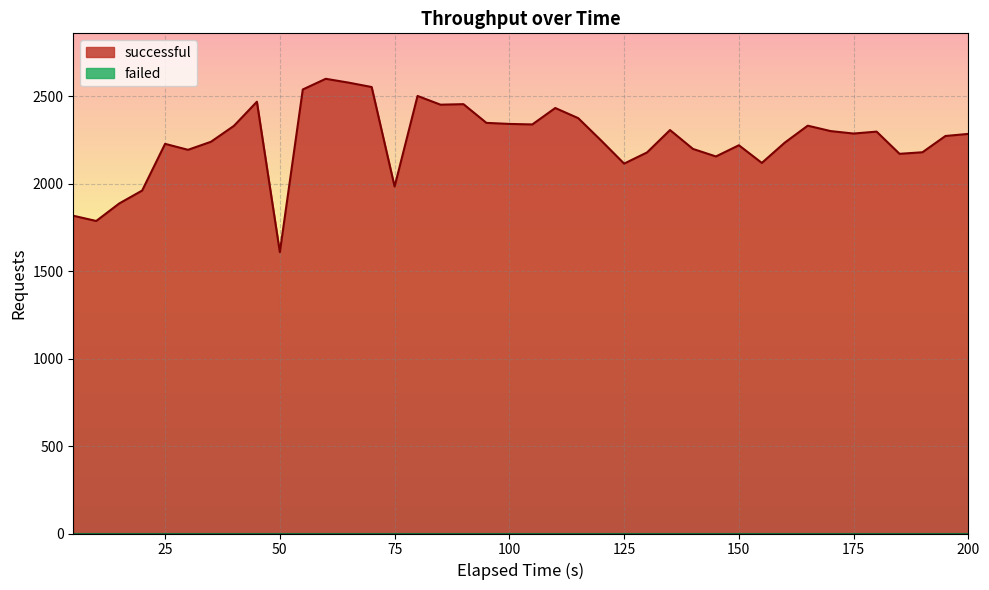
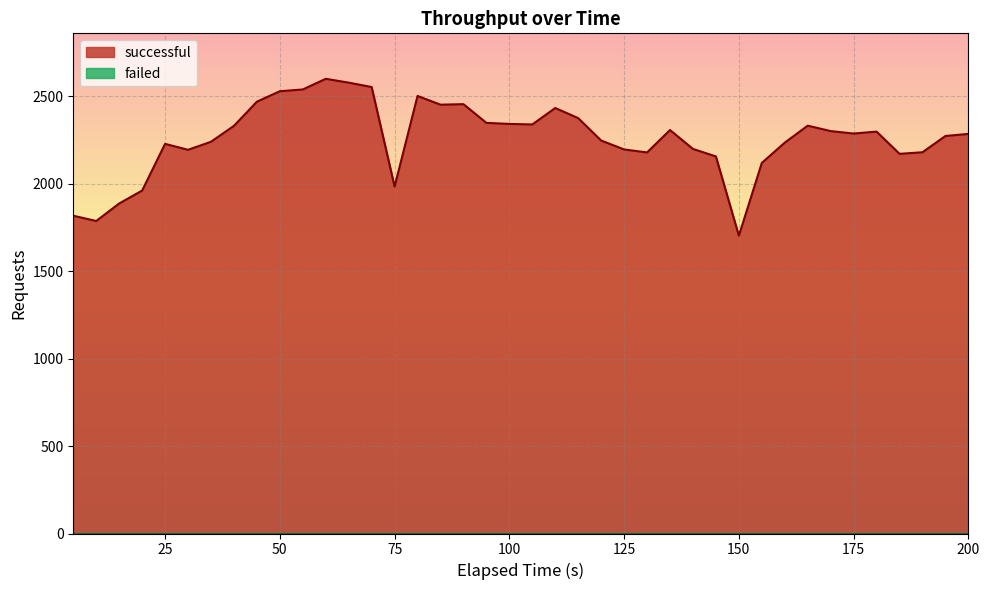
successful, 50: 1610 -> 2530
successful, 125: 2120 -> 2200
successful, 150: 2220 -> 1700
